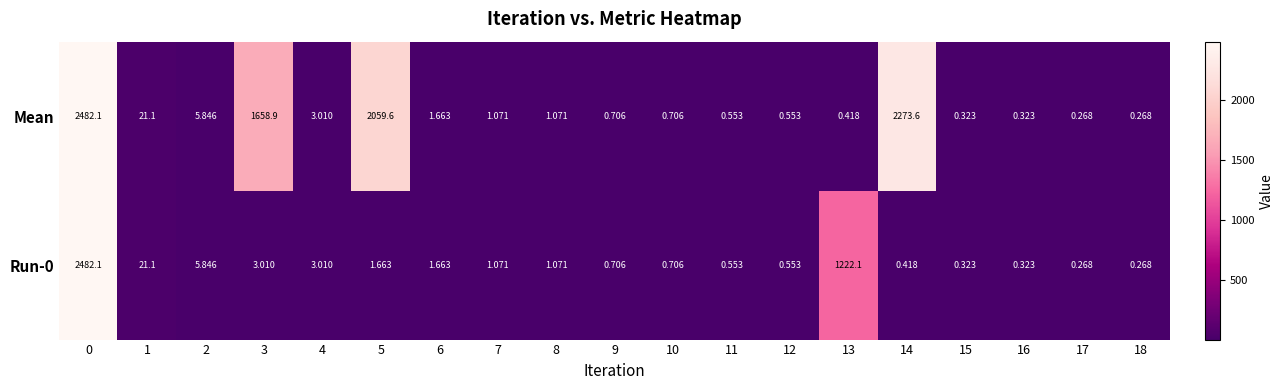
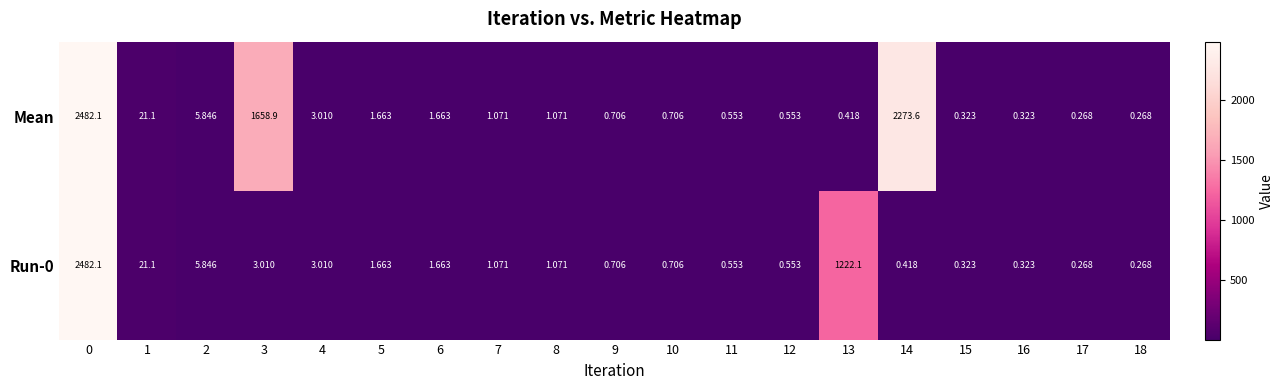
Mean, 5: 2059.6 -> 1.663
